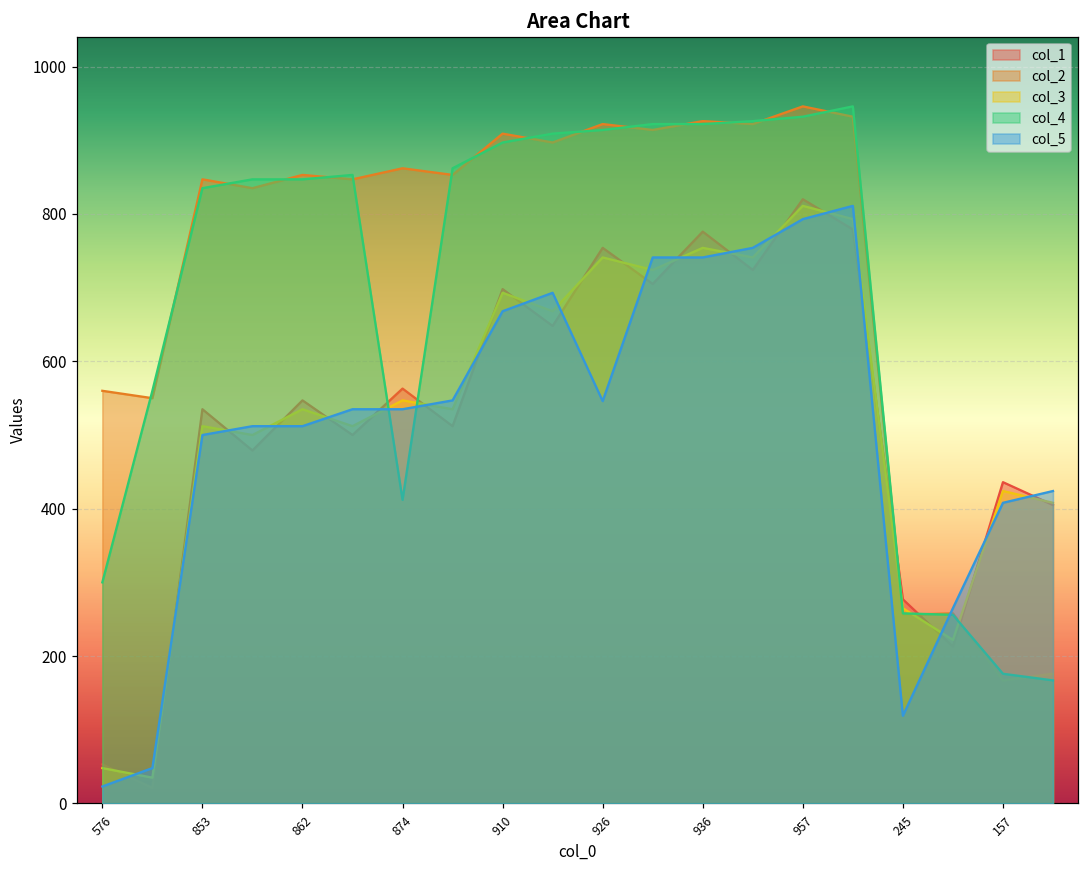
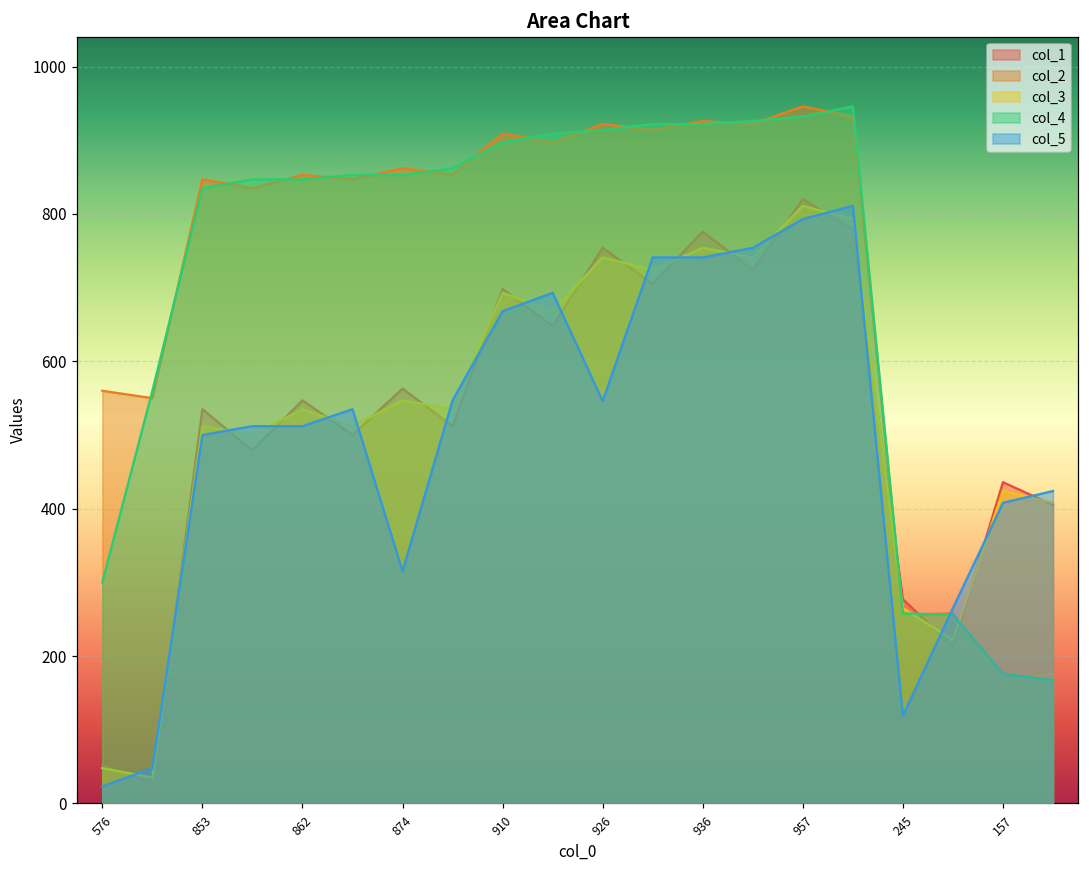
col_4, 874: 410 -> 850
col_5, 874: 540 -> 320
